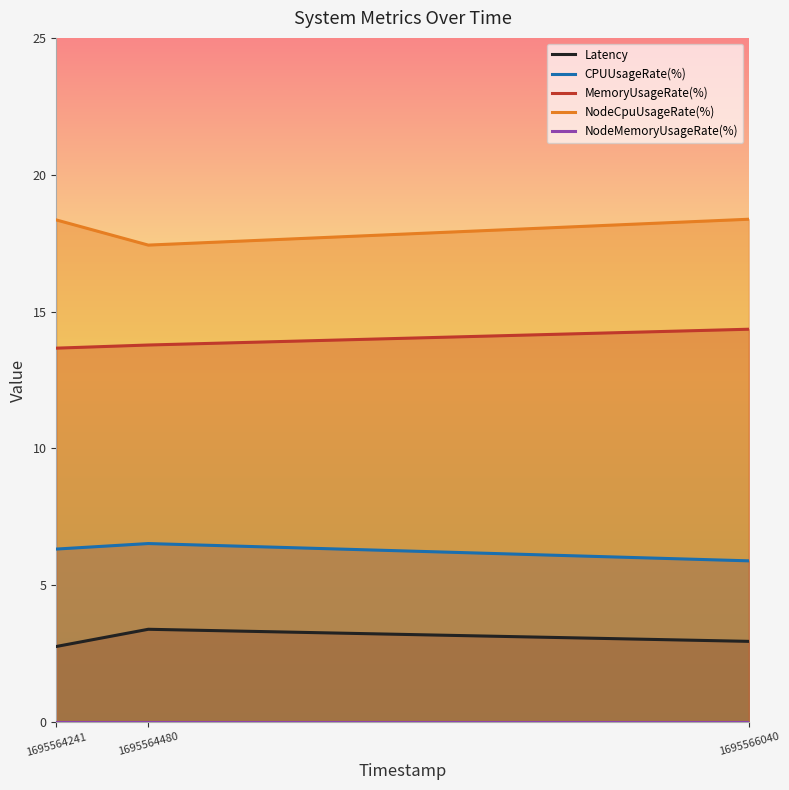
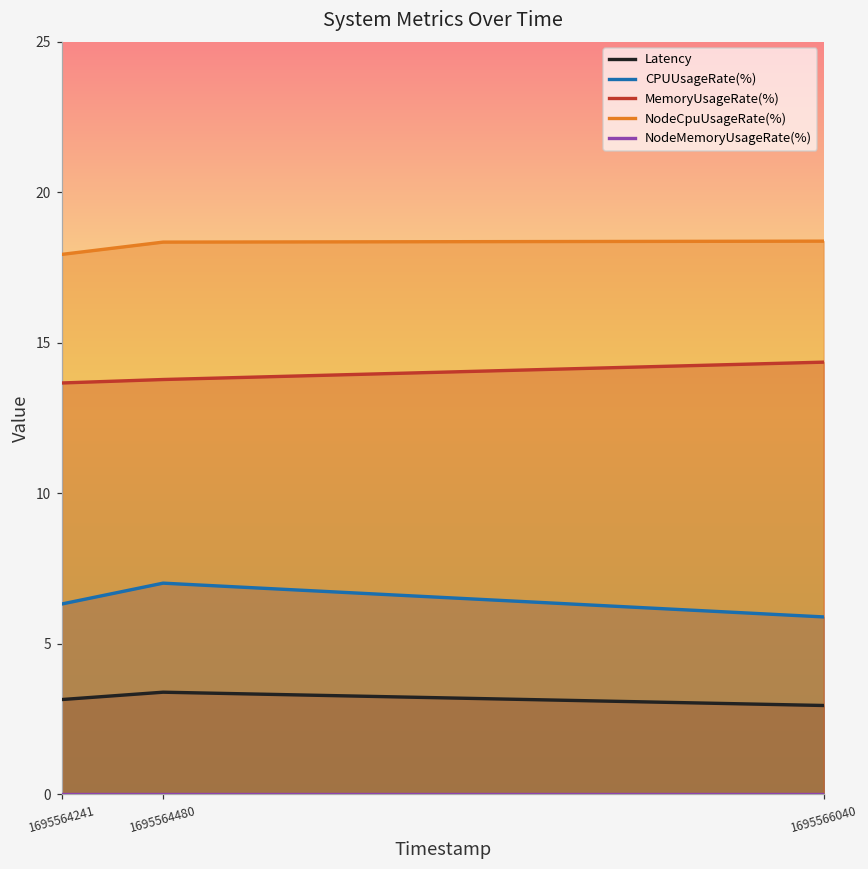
Latency, 1695564241: 2.8 -> 3.1
NodeCpuUsageRate(%), 1695564241: 18.3 -> 17.9
CPUUsageRate(%), 1695564480: 6.5 -> 7.0
NodeCpuUsageRate(%), 1695564480: 17.4 -> 18.3
